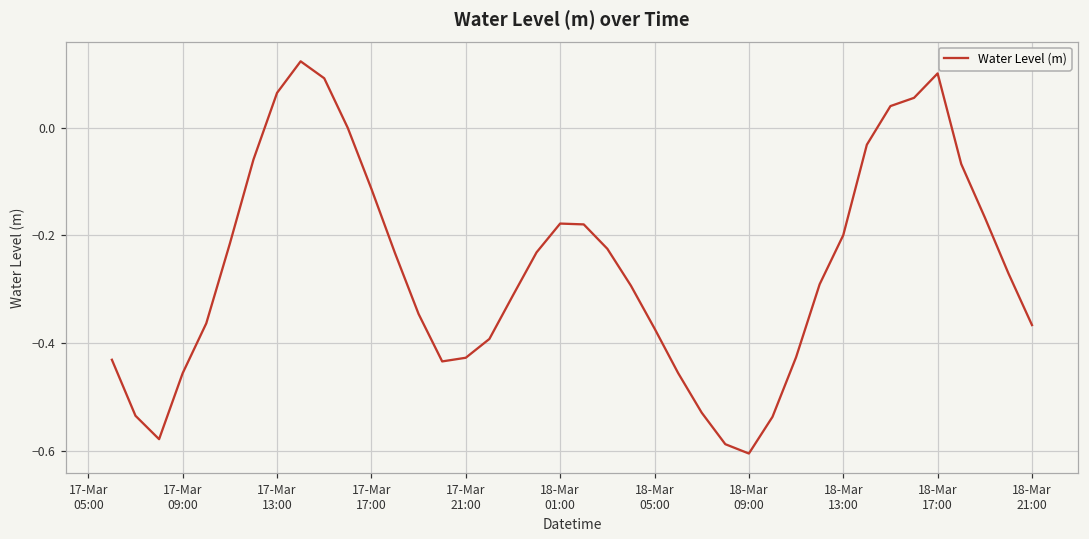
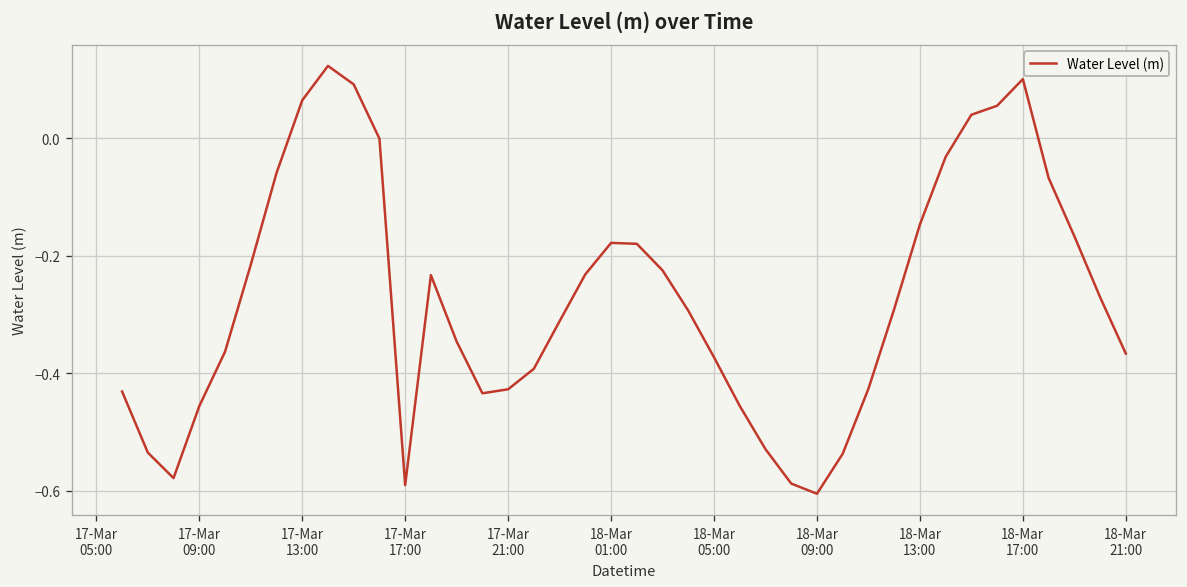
17-Mar 17:00: -0.11 -> -0.59
18-Mar 13:00: -0.20 -> -0.15
